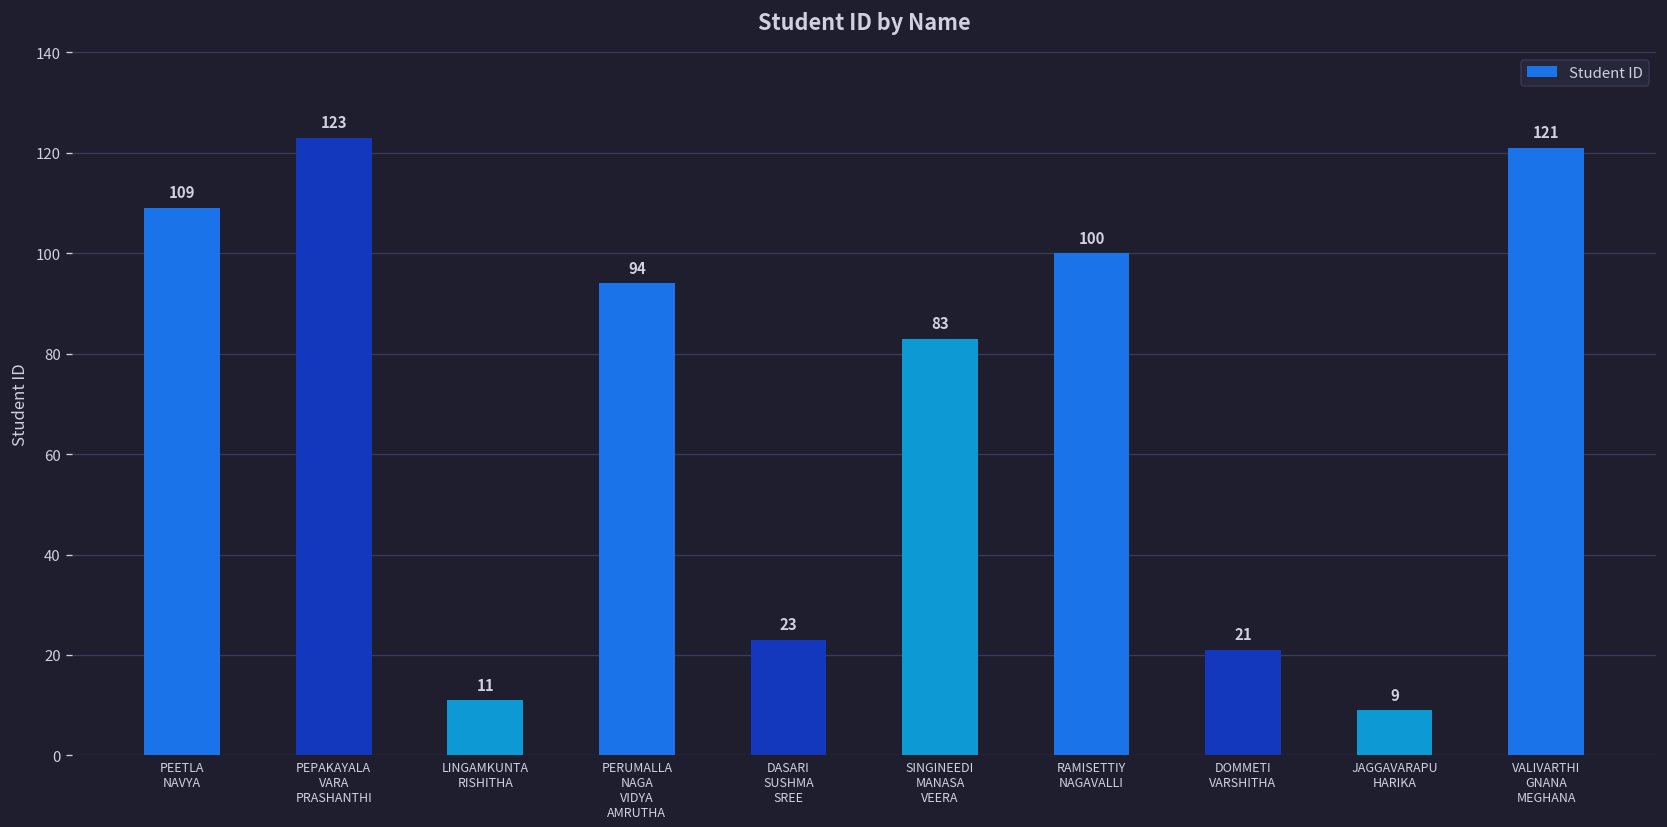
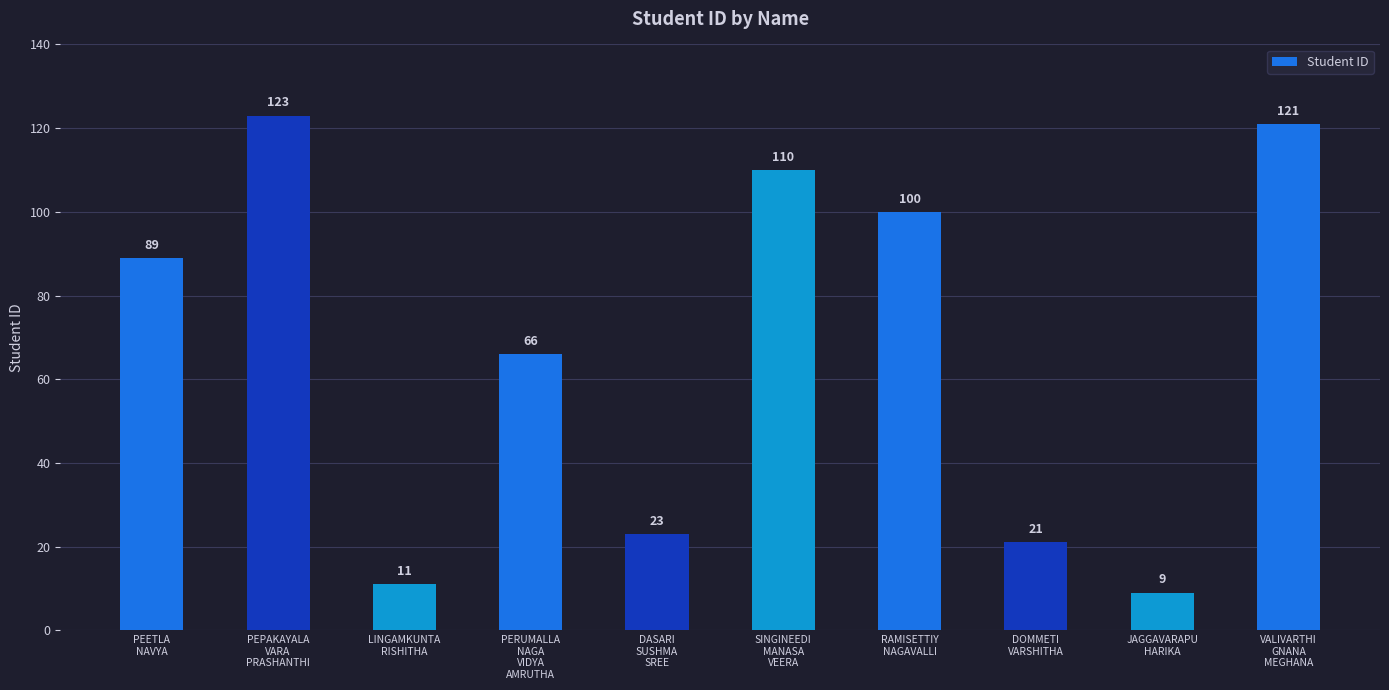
PEETLA NAVYA: 109 -> 89
PERUMALLA NAGA VIDYA AMRUTHA: 94 -> 66
SINGINEEDI MANASA VEERA: 83 -> 110
